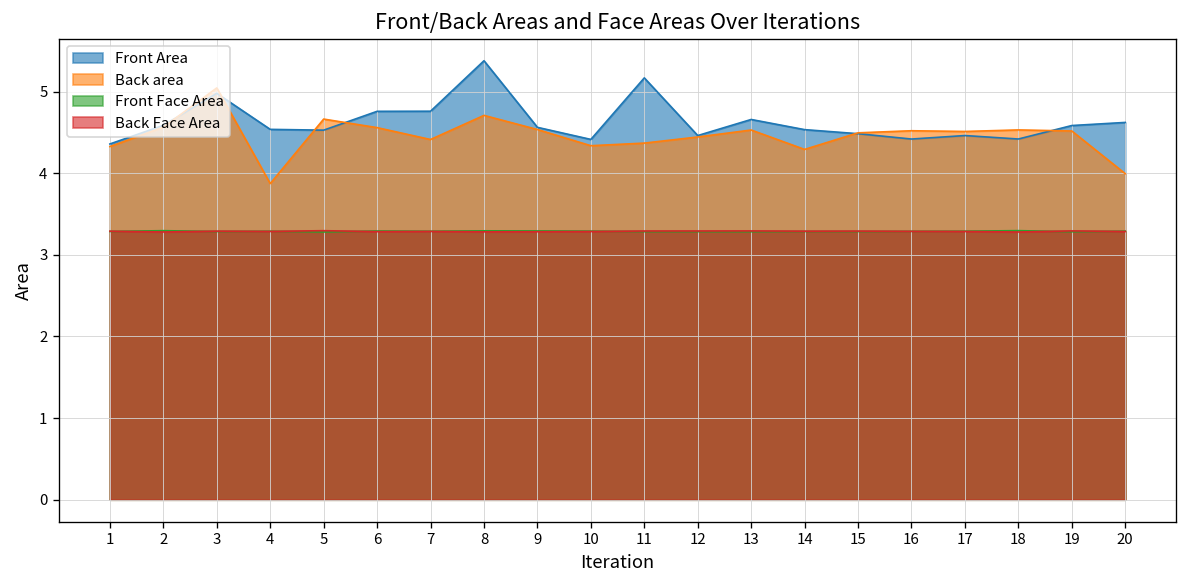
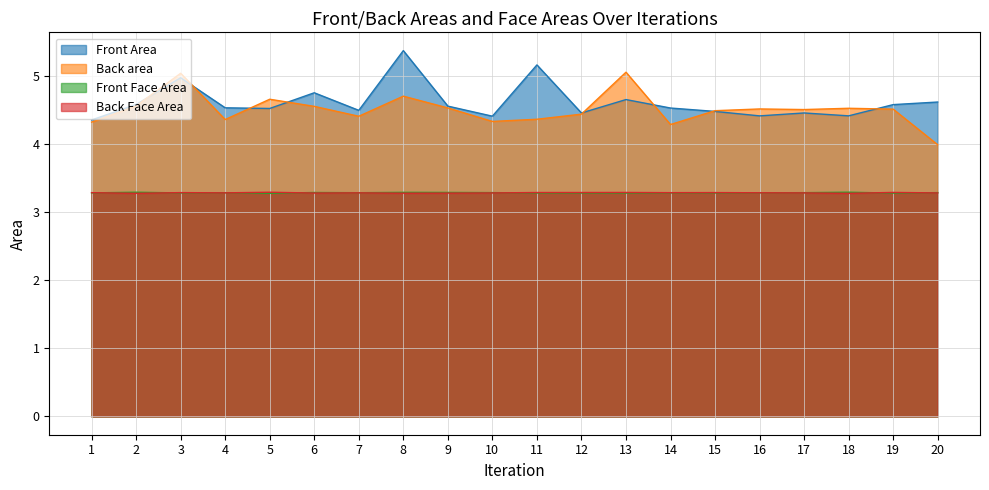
Back area, 4: 3.9 -> 4.4
Front Area, 7: 4.8 -> 4.5
Back area, 13: 4.5 -> 5.1
